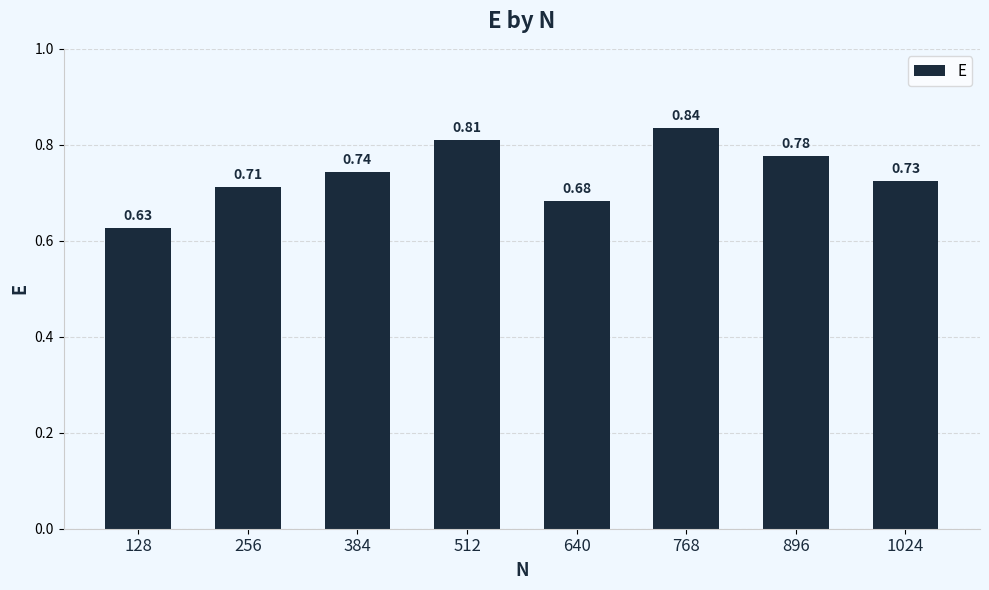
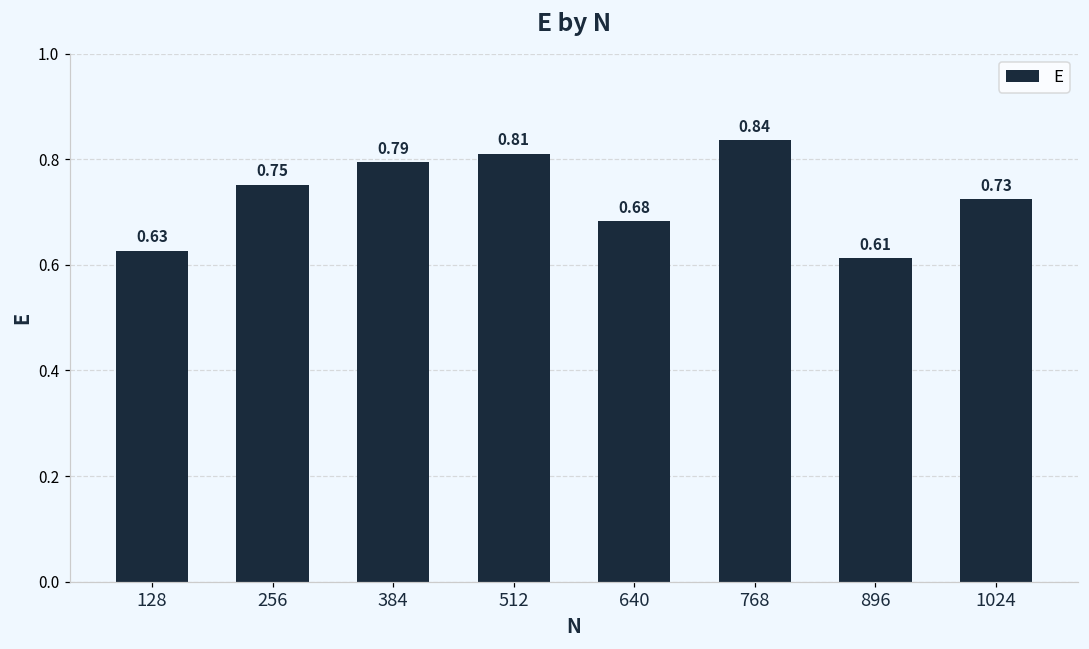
256: 0.71 -> 0.75
384: 0.74 -> 0.79
896: 0.78 -> 0.61
